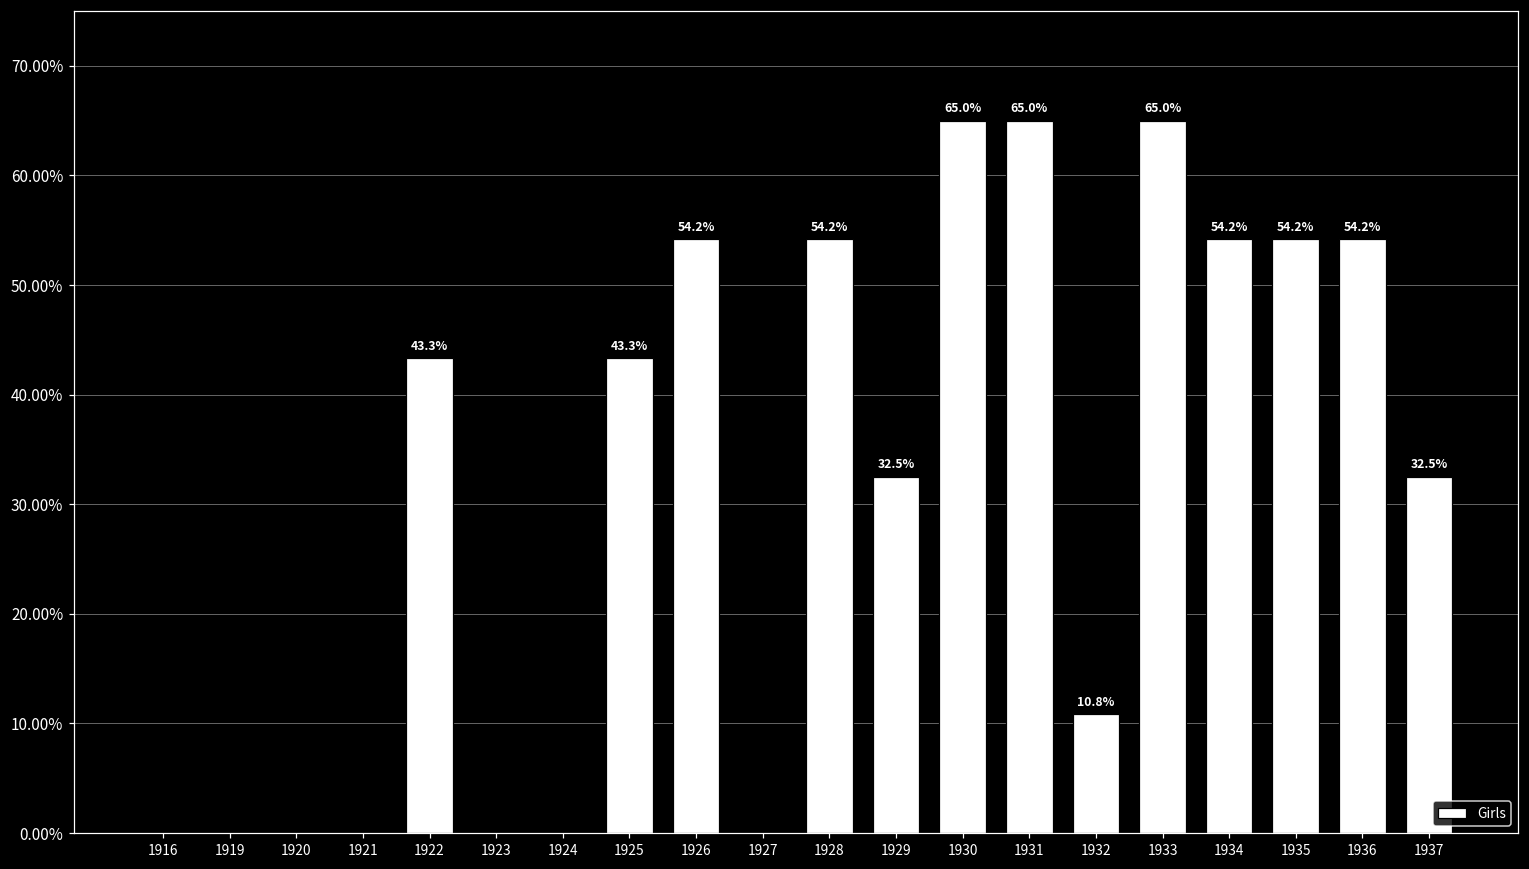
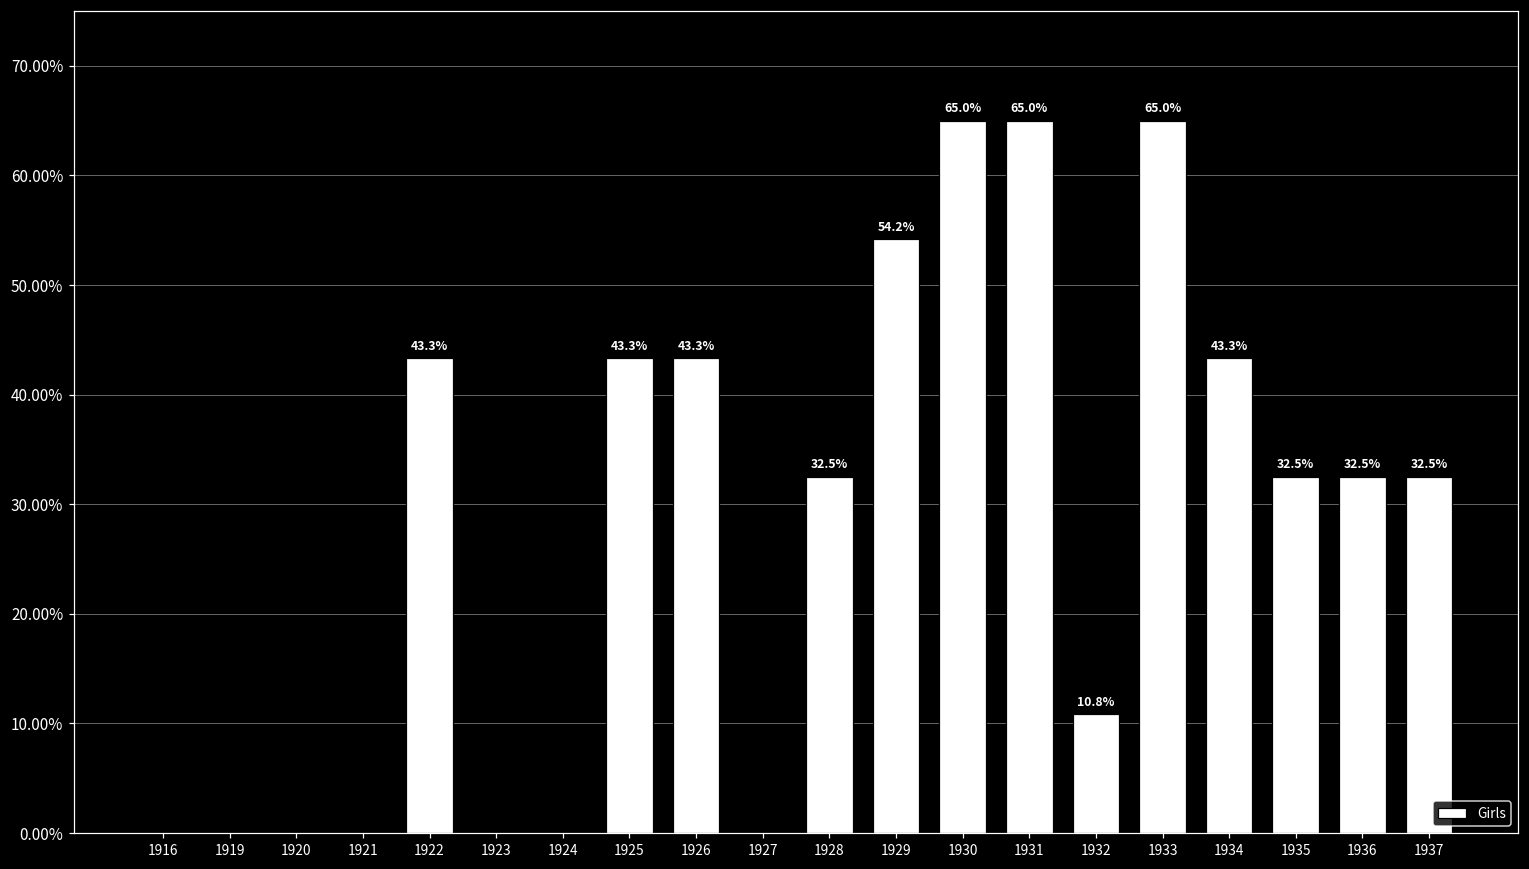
1926: 54.2% -> 43.3%
1928: 54.2% -> 32.5%
1929: 32.5% -> 54.2%
1934: 54.2% -> 43.3%
1935: 54.2% -> 32.5%
1936: 54.2% -> 32.5%
